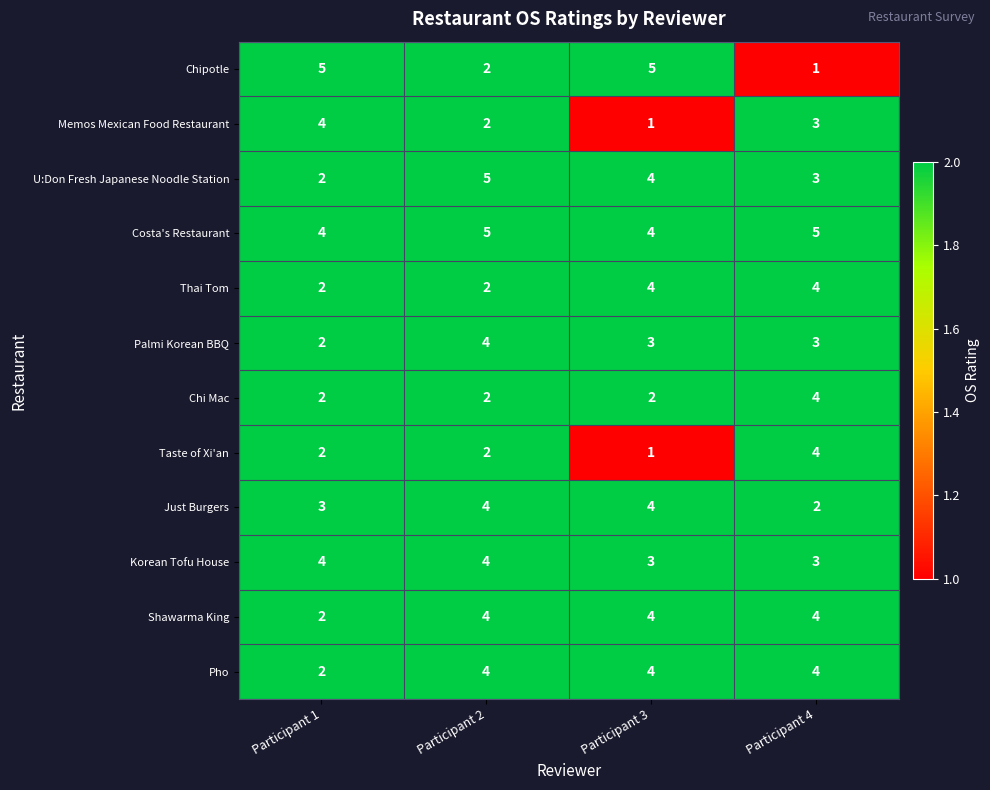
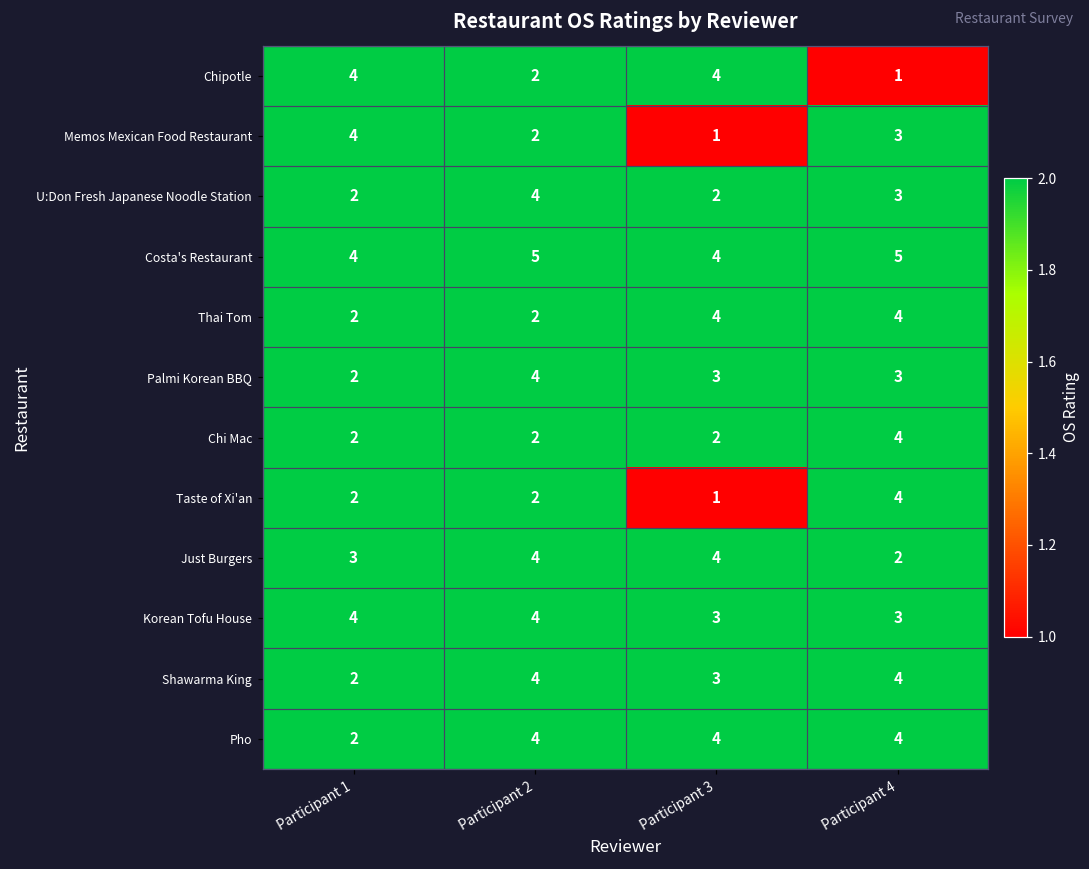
Chipotle, Participant 1: 5 -> 4
Chipotle, Participant 3: 5 -> 4
U:Don Fresh Japanese Noodle Station, Participant 2: 5 -> 4
U:Don Fresh Japanese Noodle Station, Participant 3: 4 -> 2
Shawarma King, Participant 3: 4 -> 3
